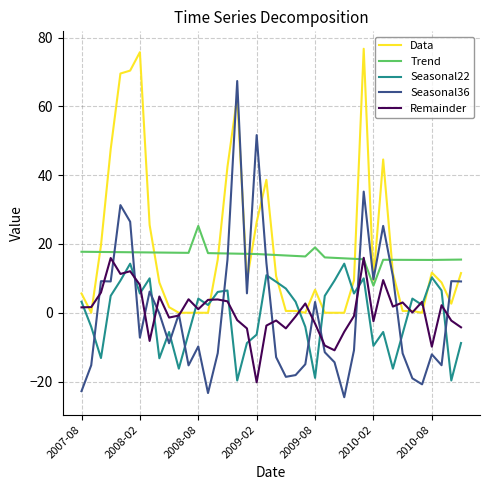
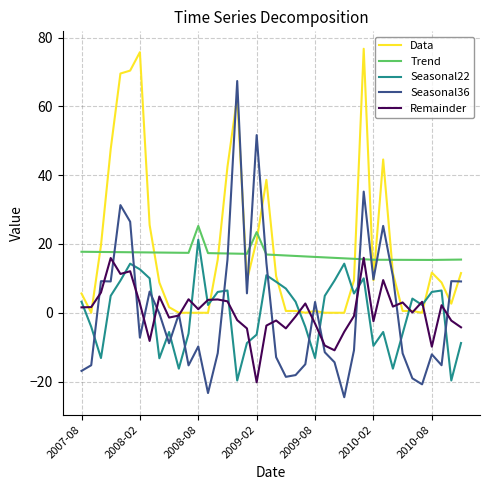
Seasonal36, 2007-08: -23 -> -17
Seasonal22, 2008-02: 6 -> 13
Remainder, 2008-02: 8 -> 3
Seasonal22, 2008-08: 4 -> 21
Data, 2009-02: 26 -> 21
Trend, 2009-02: 17 -> 23
Data, 2009-08: 7 -> 1
Trend, 2009-08: 19 -> 16
Seasonal22, 2009-08: -19 -> -13
Trend, 2010-02: 8 -> 15
Seasonal22, 2010-08: 10 -> 6
